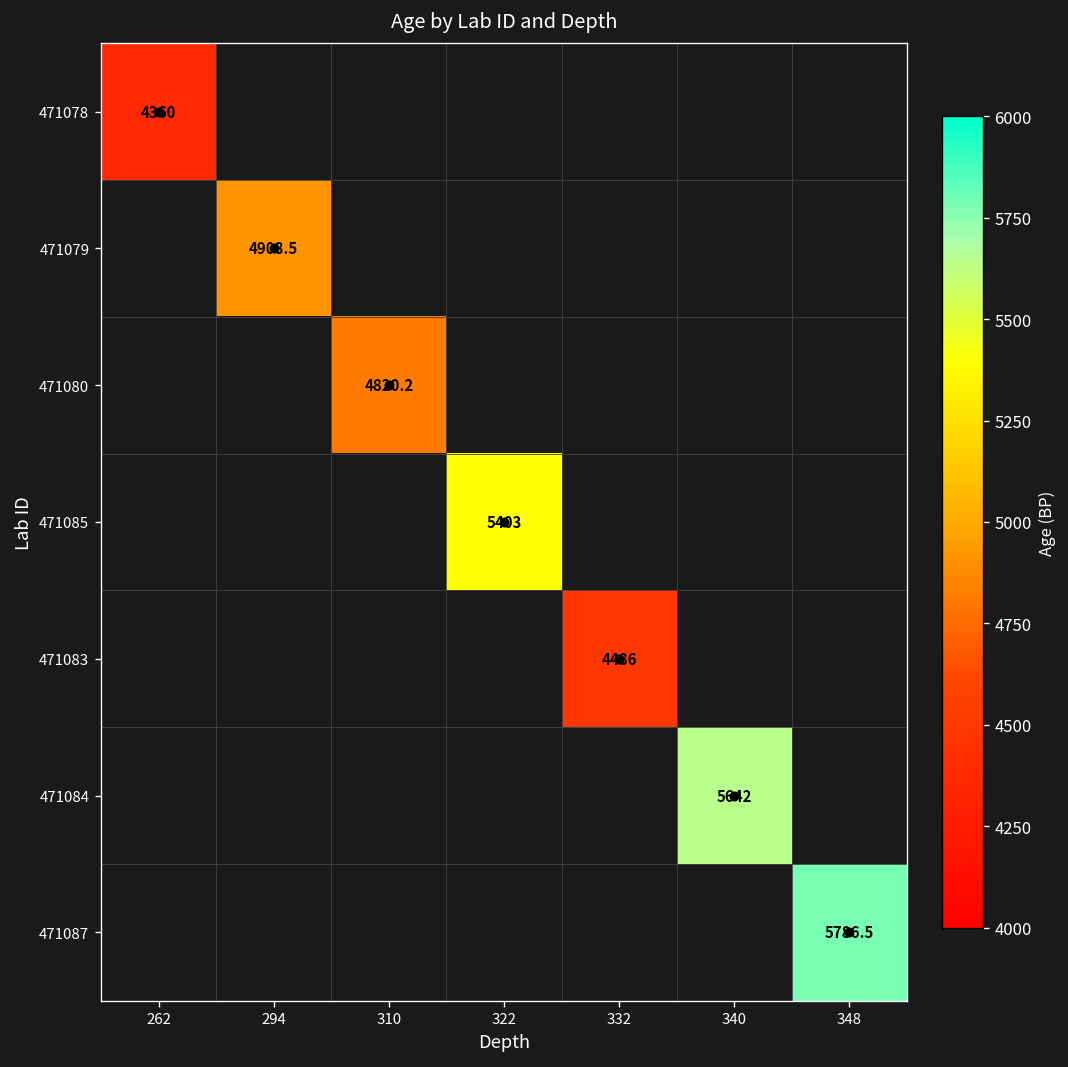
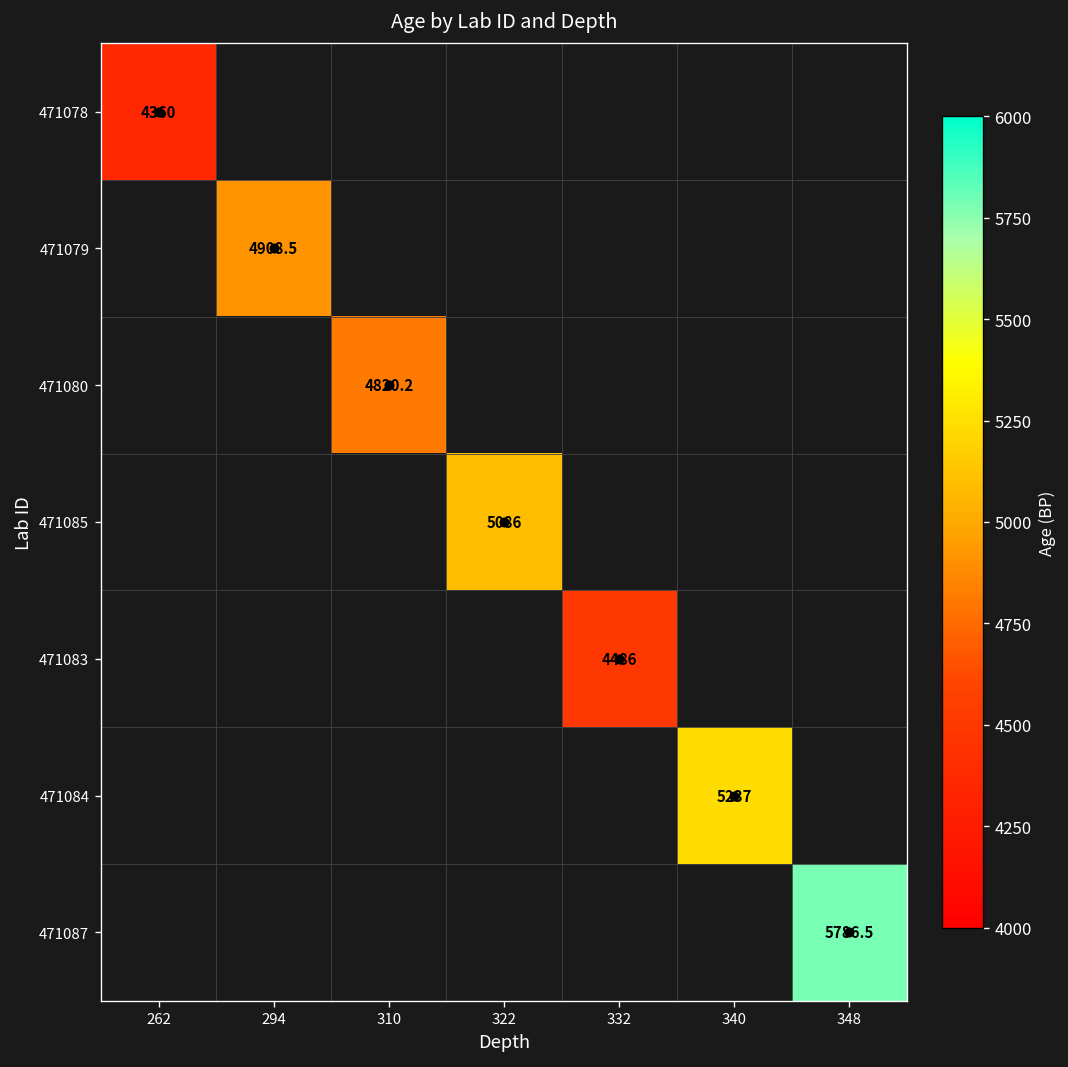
471085, 322: 5403 -> 5086
471084, 340: 5642 -> 5237
